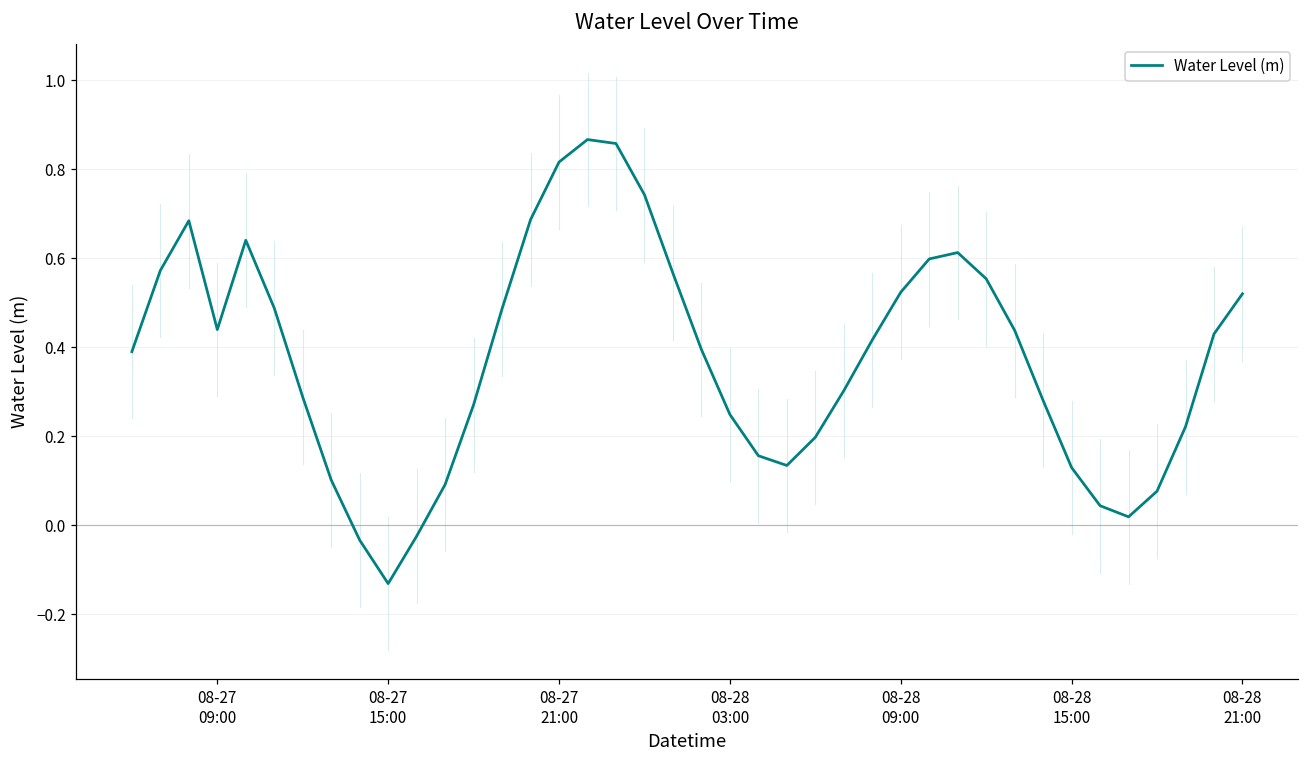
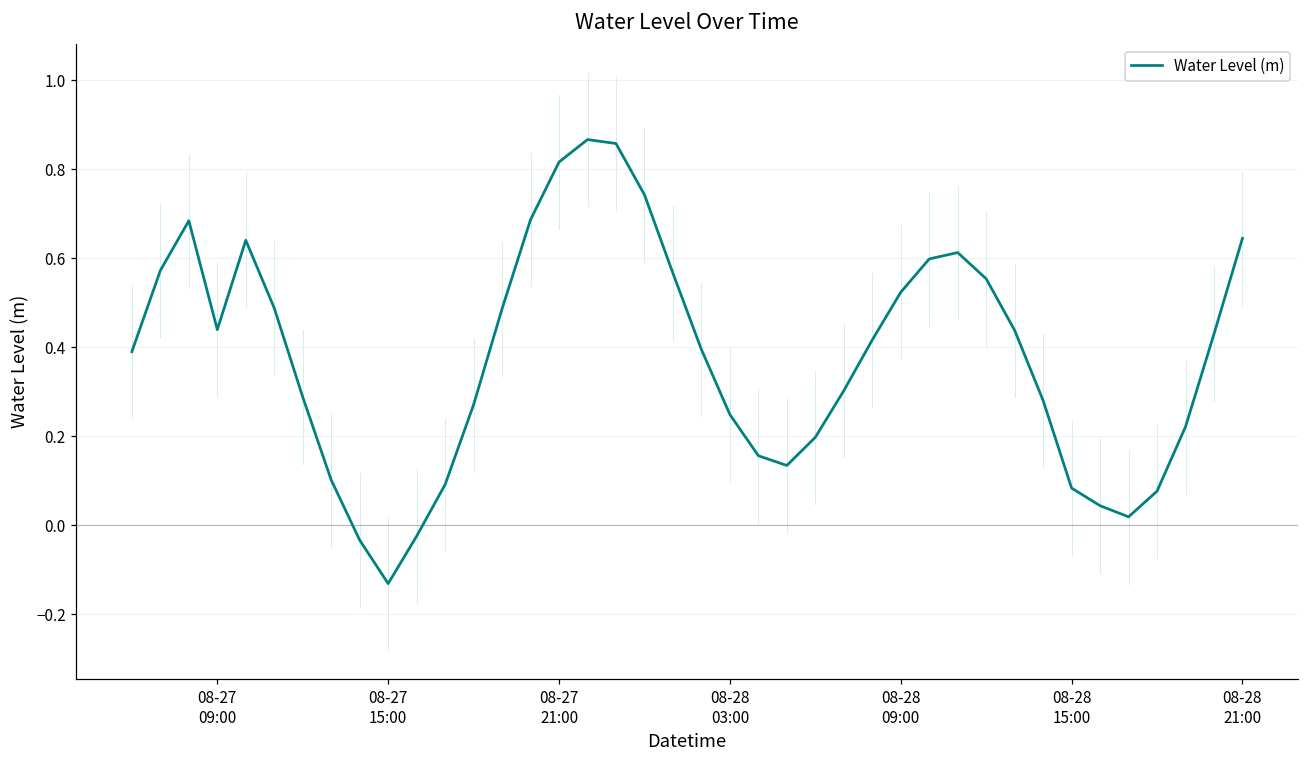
Water Level (m), 08-28 15:00: 0.13 -> 0.08
Water Level (m), 08-28 21:00: 0.52 -> 0.64
